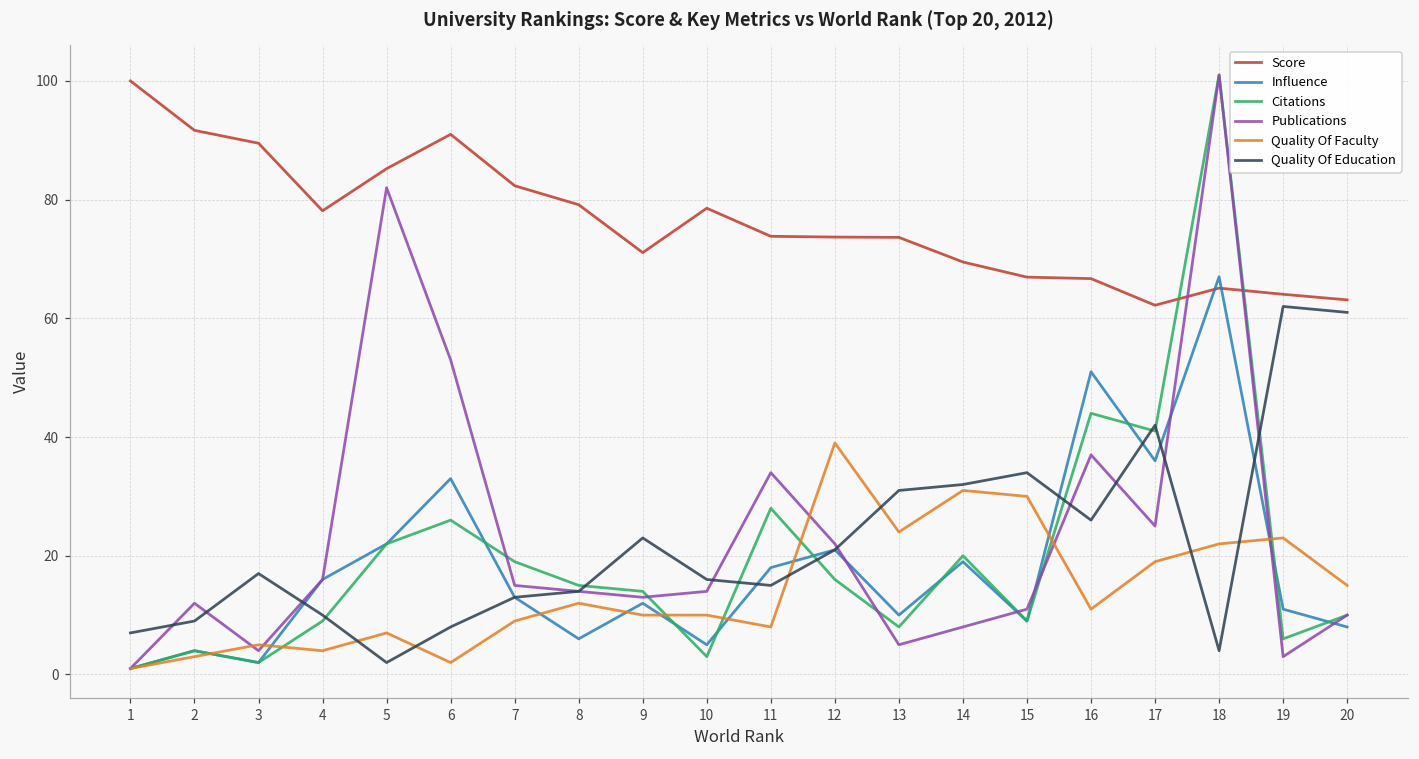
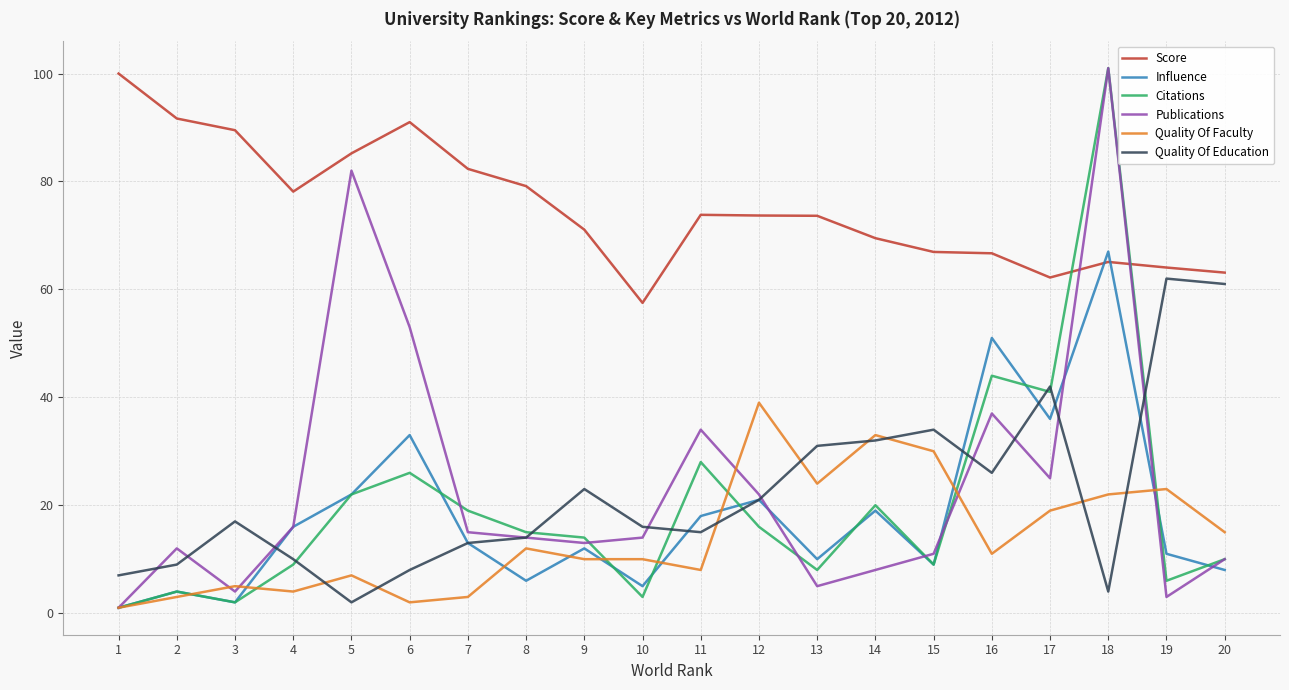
Quality Of Faculty, 7: 9 -> 3
Score, 10: 79 -> 58
Quality Of Faculty, 14: 31 -> 33
